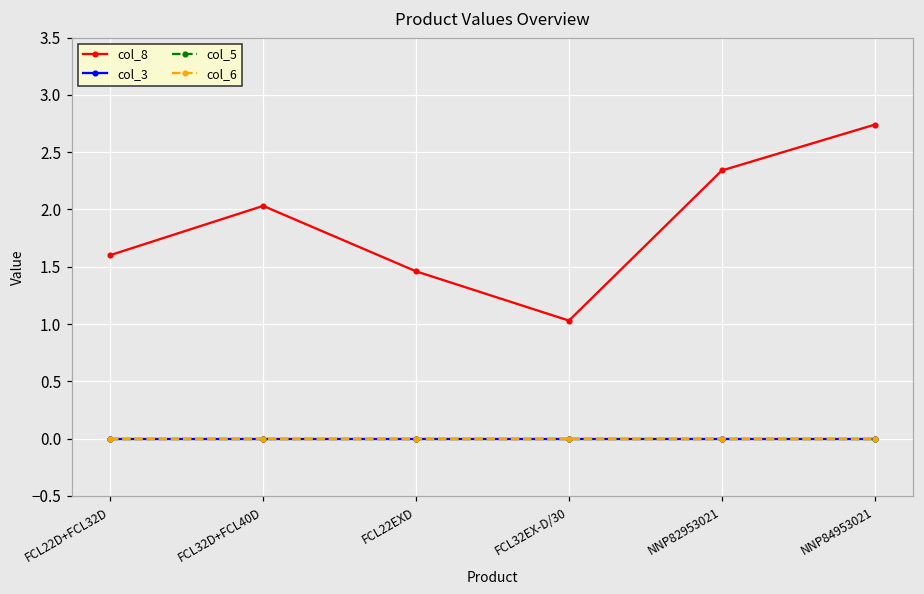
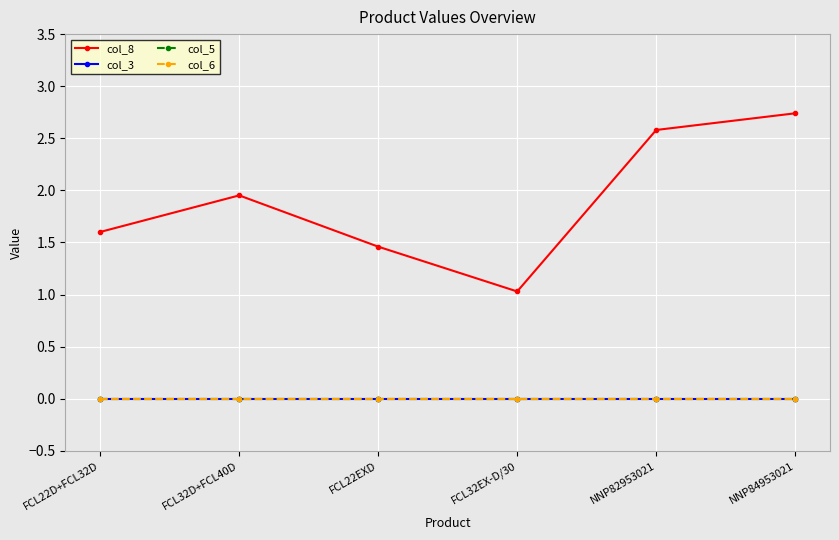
col_8, FCL32D+FCL40D: 2.03 -> 1.95
col_8, NNP82953021: 2.34 -> 2.58
